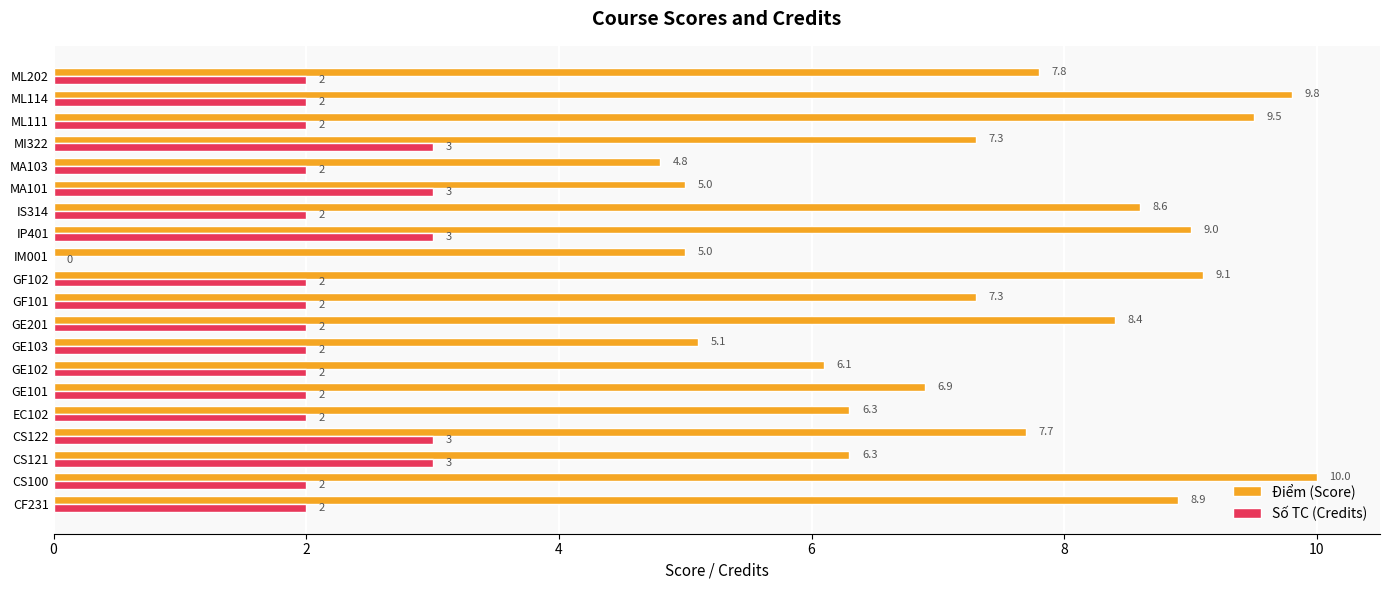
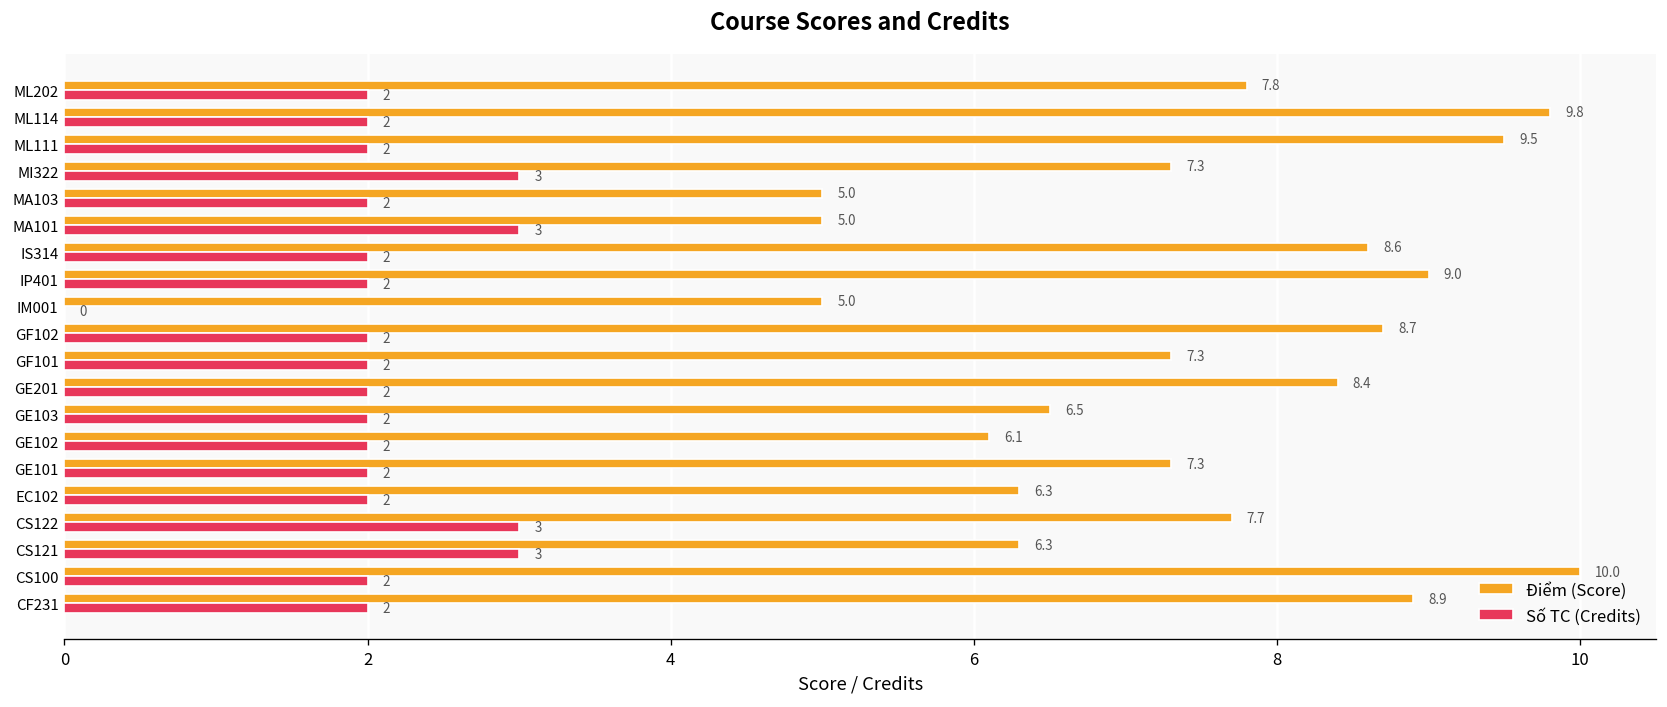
Điểm (Score), MA103: 4.8 -> 5.0
Số TC (Credits), IP401: 3 -> 2
Điểm (Score), GF102: 9.1 -> 8.7
Điểm (Score), GE103: 5.1 -> 6.5
Điểm (Score), GE101: 6.9 -> 7.3
